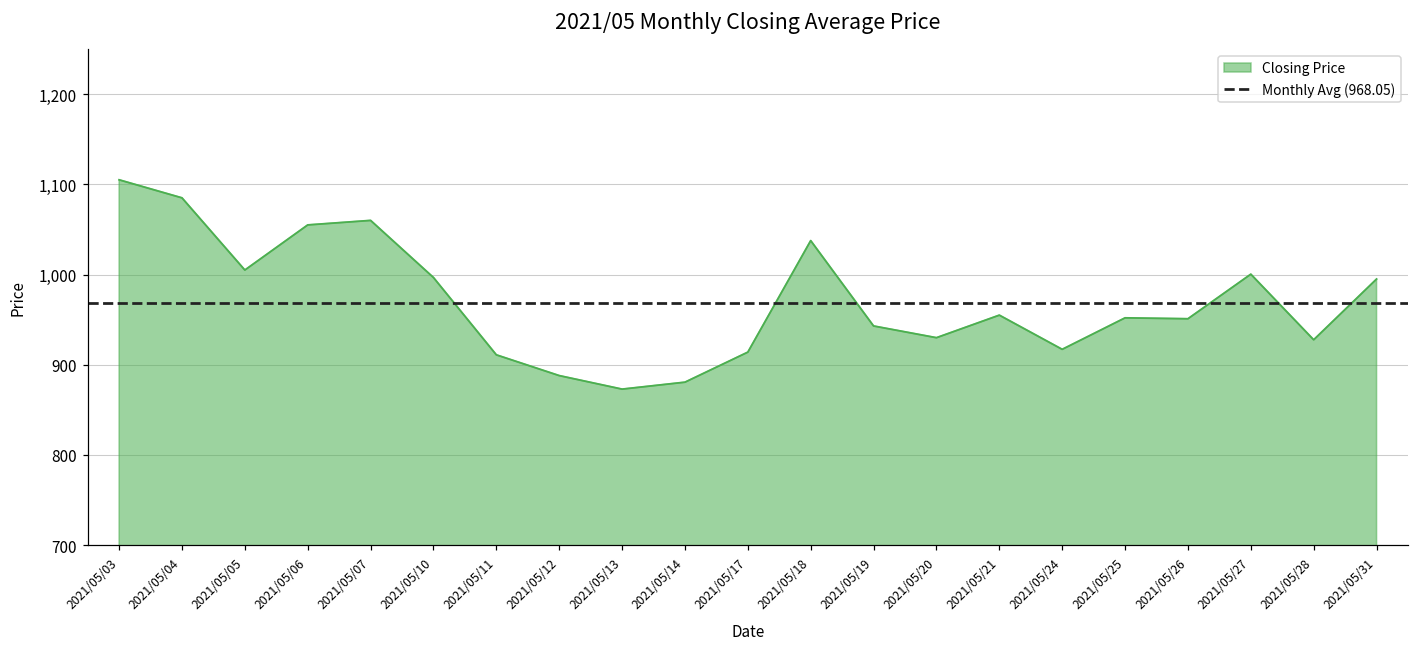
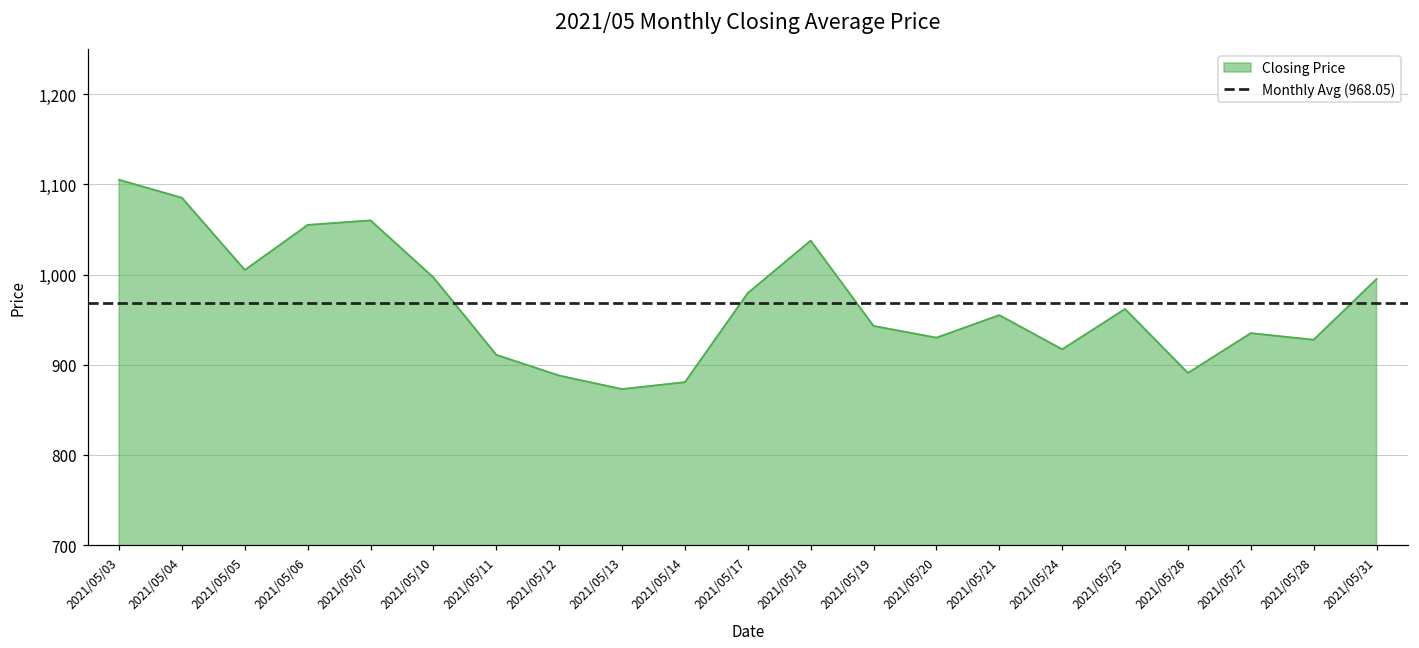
2021/05/17: 910 -> 980
2021/05/25: 950 -> 960
2021/05/26: 950 -> 890
2021/05/27: 1,000 -> 940
